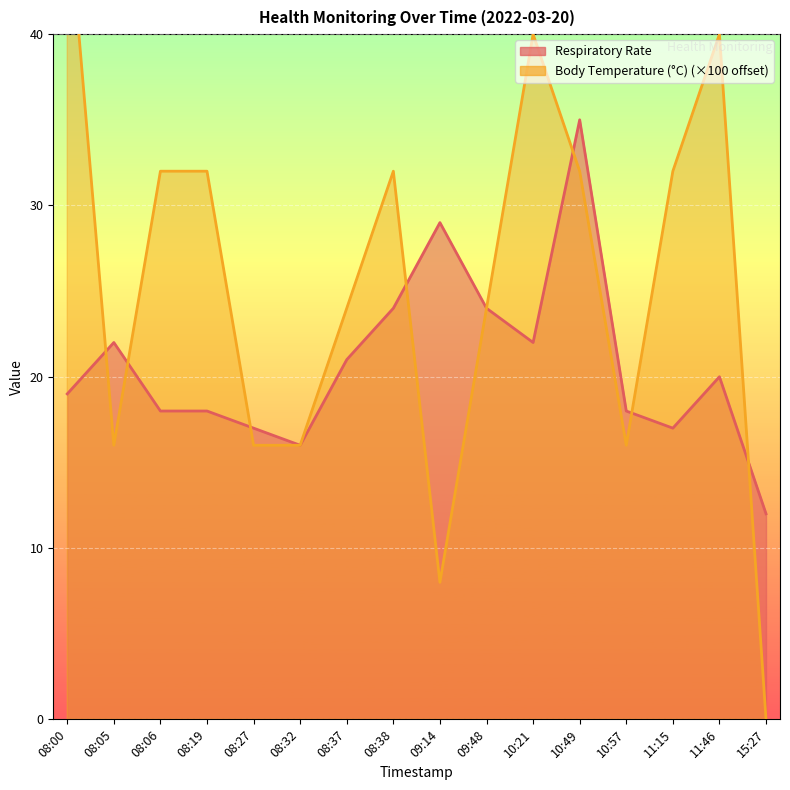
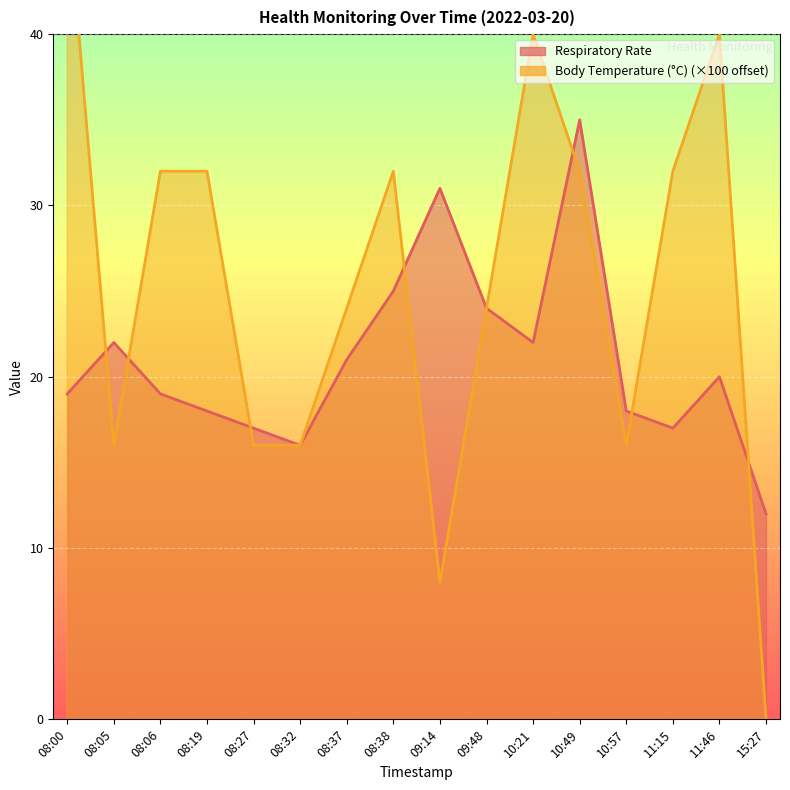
Respiratory Rate, 08:06: 18 -> 19
Respiratory Rate, 08:38: 24 -> 25
Respiratory Rate, 09:14: 29 -> 31
